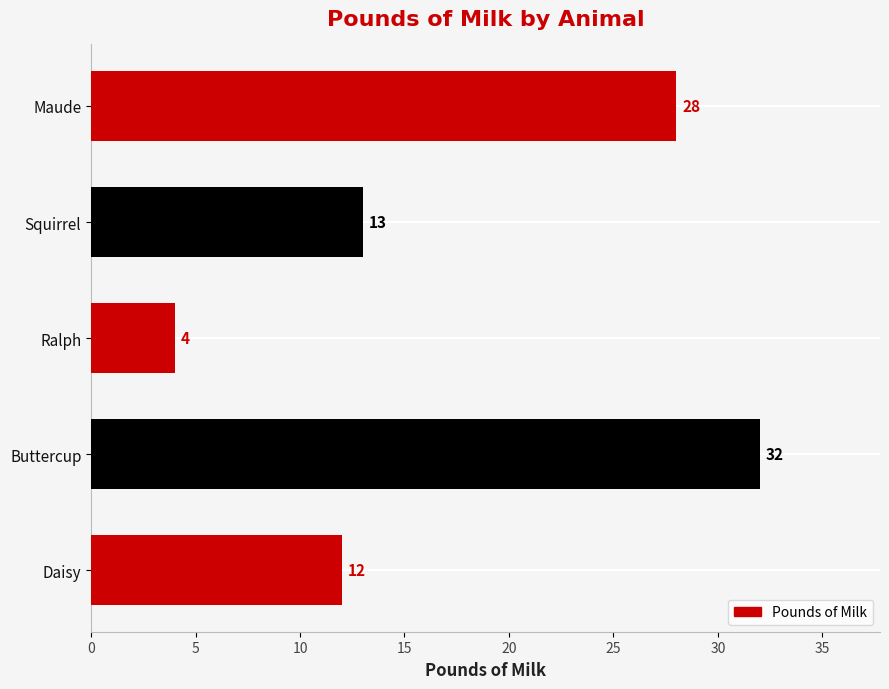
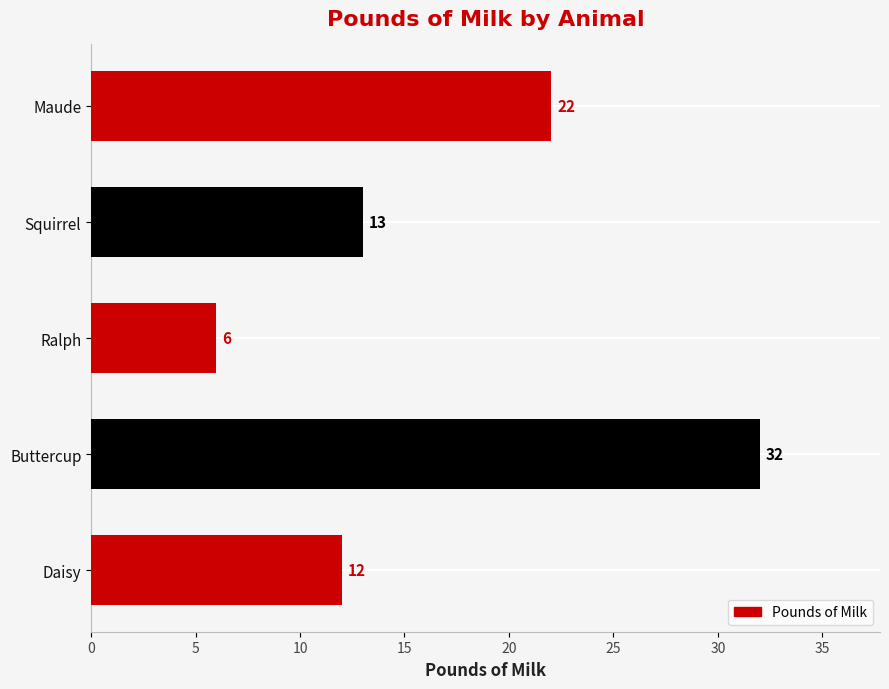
Maude: 28 -> 22
Ralph: 4 -> 6
